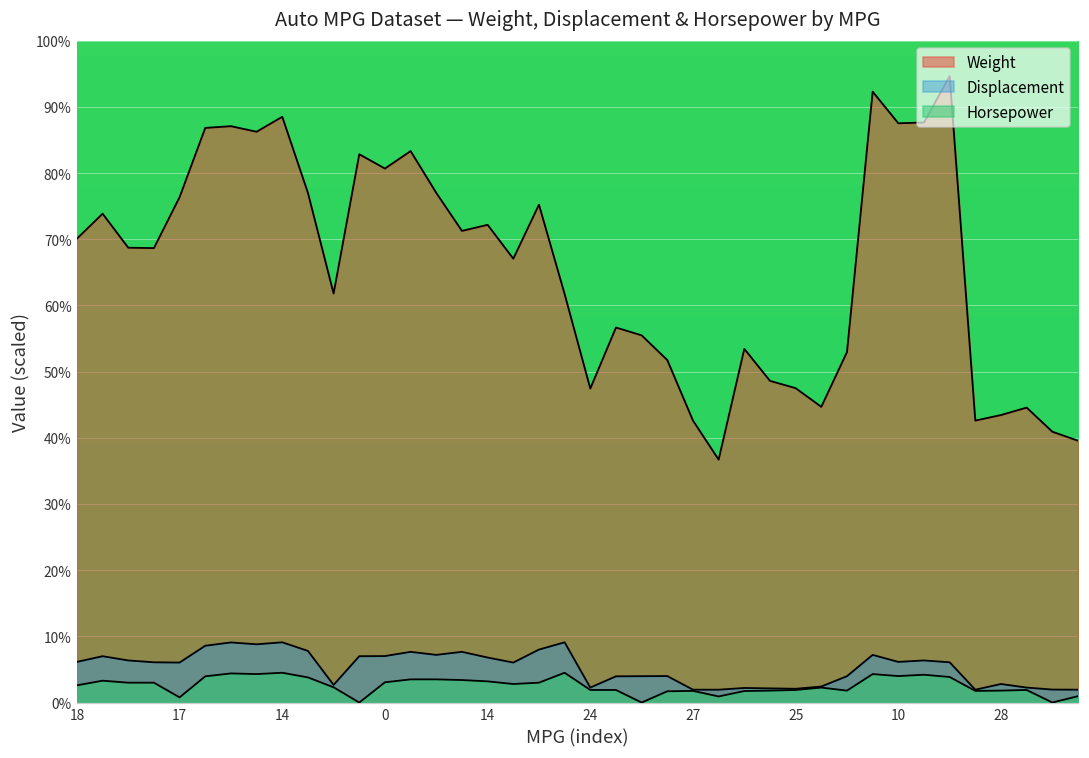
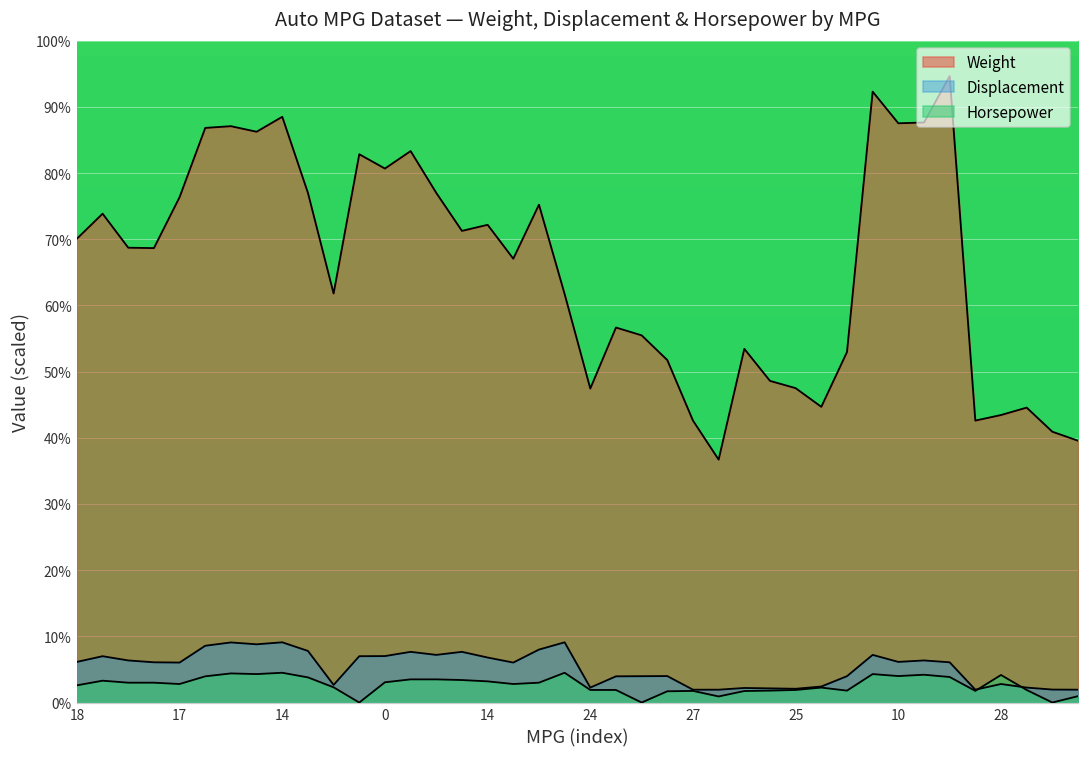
Horsepower, 17: 1% -> 3%
Horsepower, 28: 2% -> 4%
